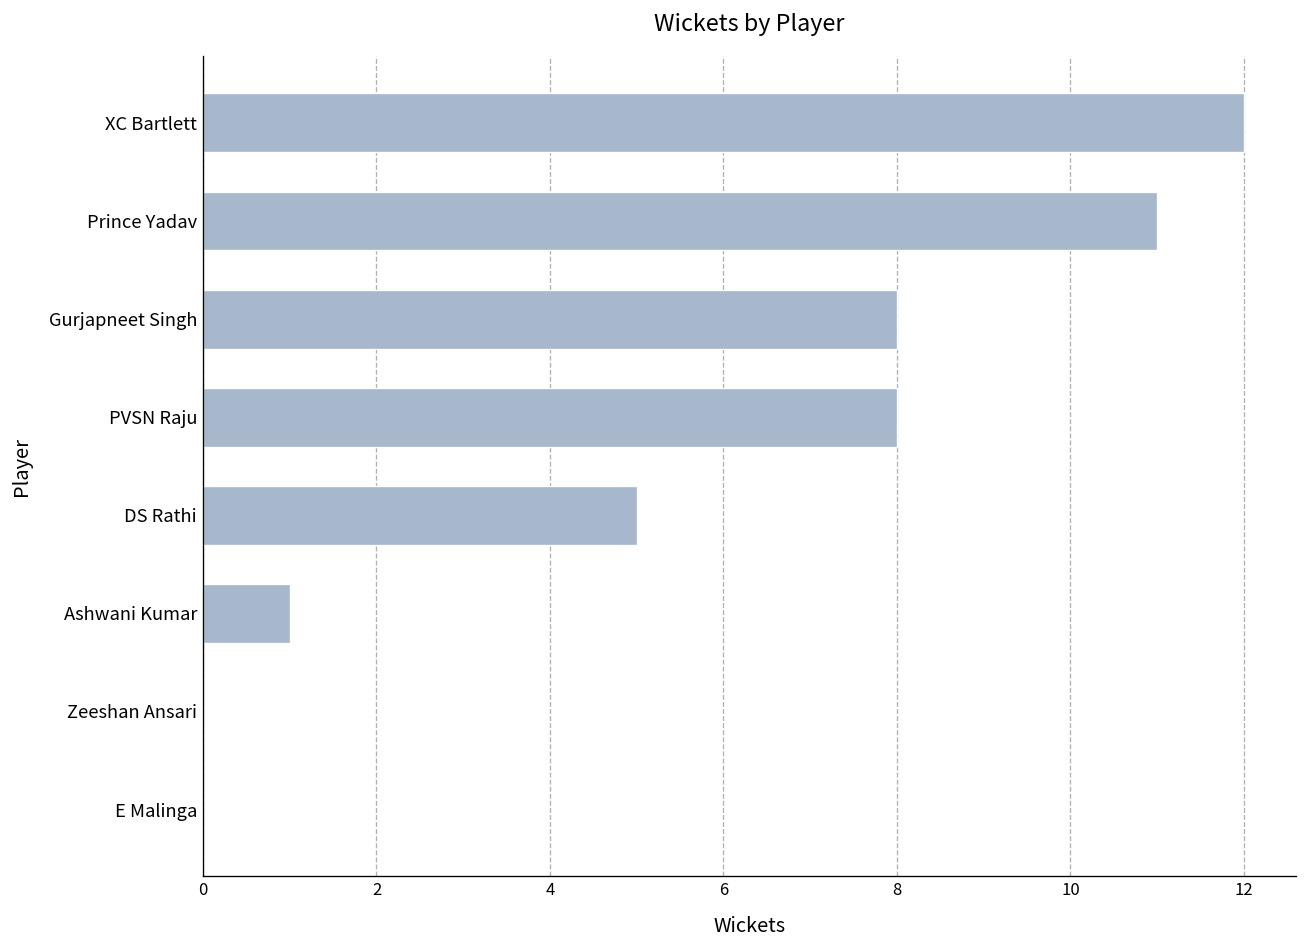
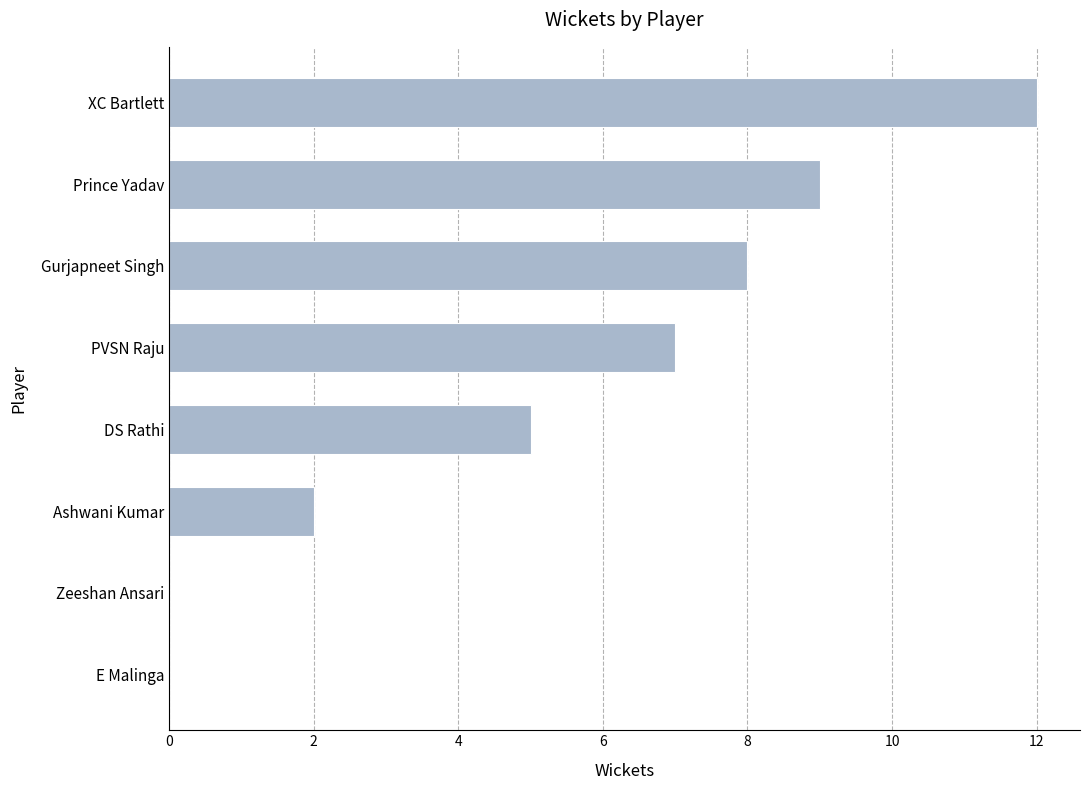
Prince Yadav: 11 -> 9
PVSN Raju: 8 -> 7
Ashwani Kumar: 1 -> 2
